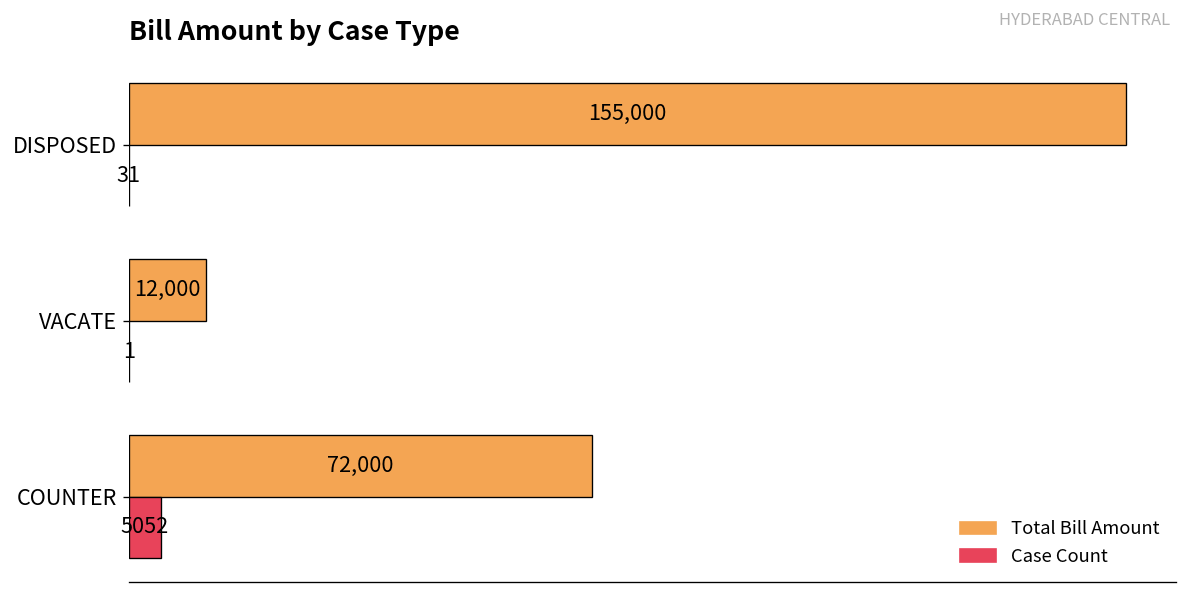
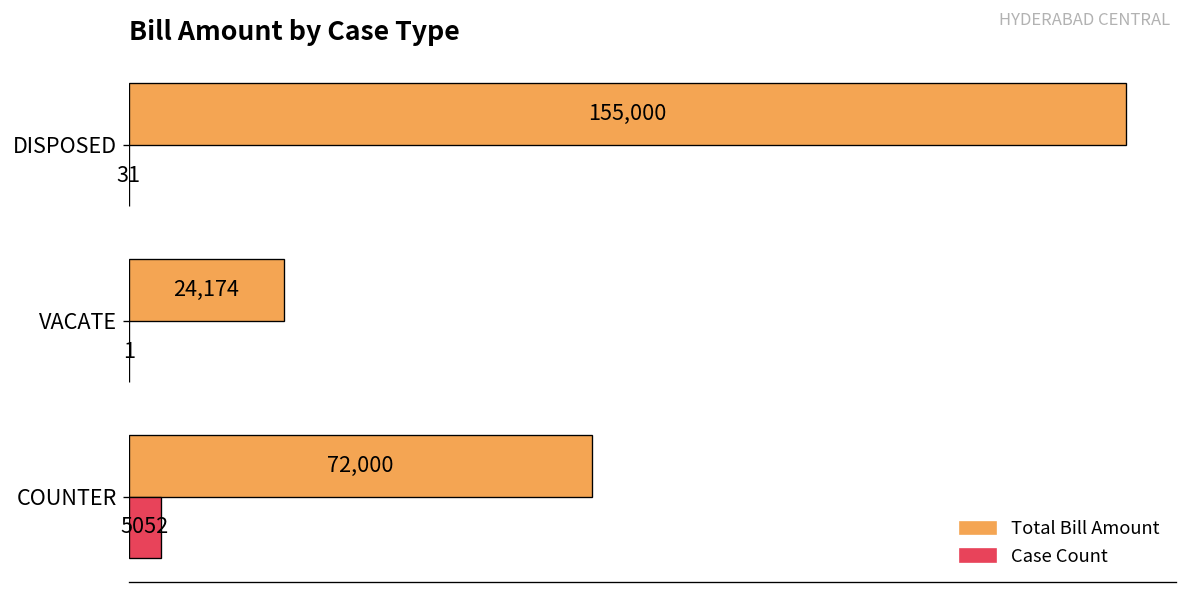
Total Bill Amount, VACATE: 12,000 -> 24,174
